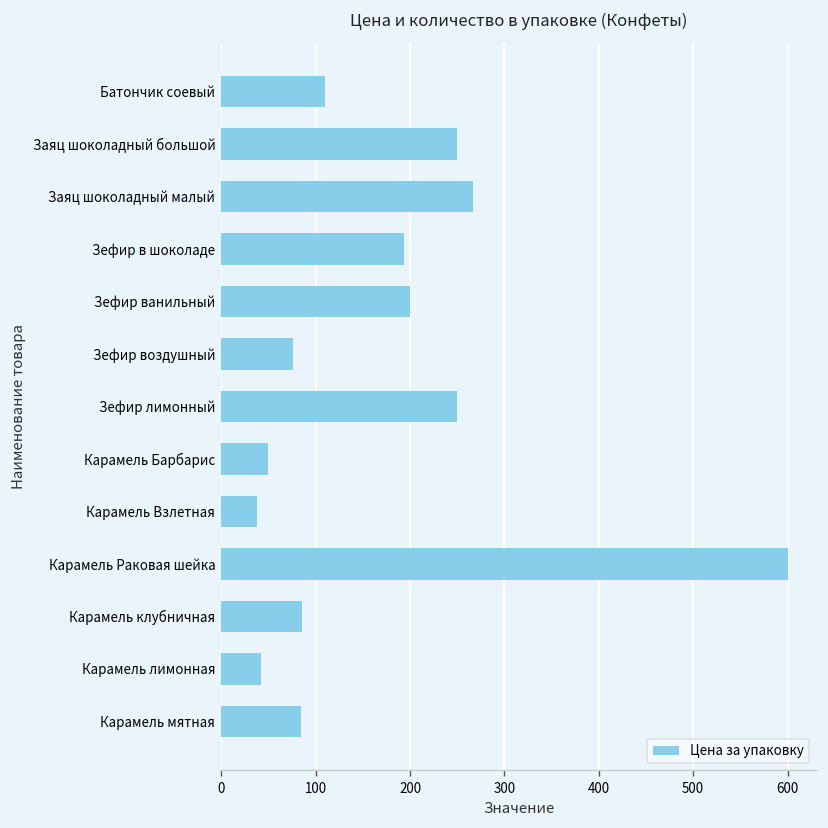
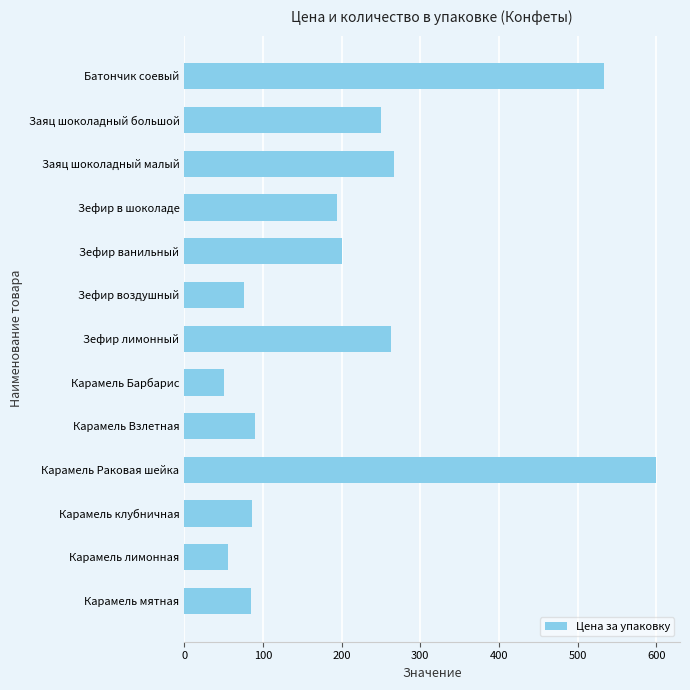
Батончик соевый: 110 -> 530
Зефир лимонный: 250 -> 260
Карамель Взлетная: 40 -> 90
Карамель лимонная: 40 -> 60
